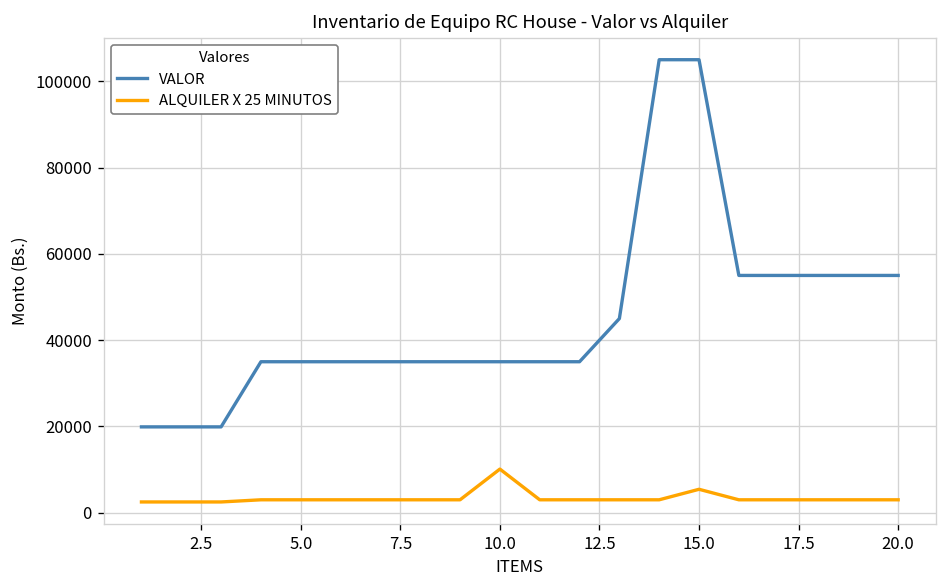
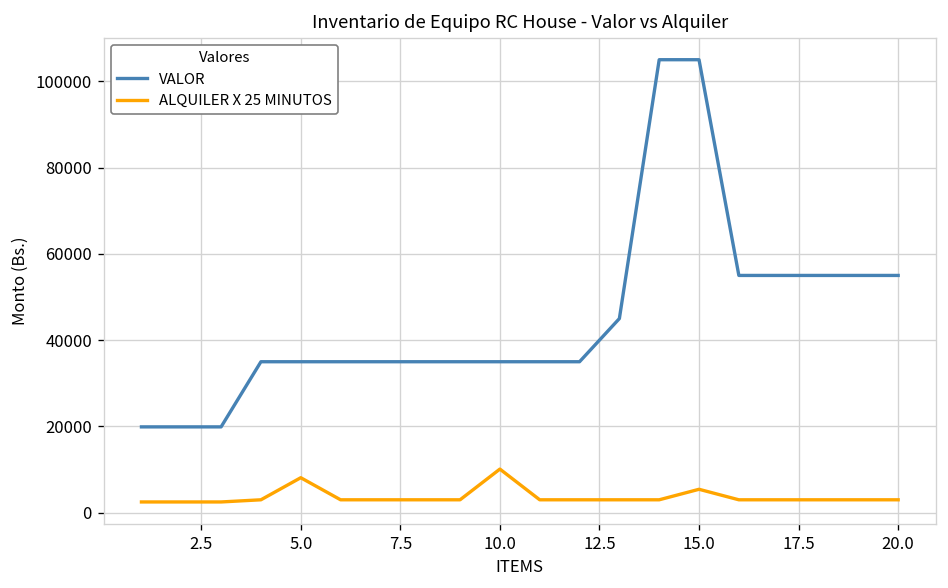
ALQUILER X 25 MINUTOS, 5.0: 3000 -> 8000
